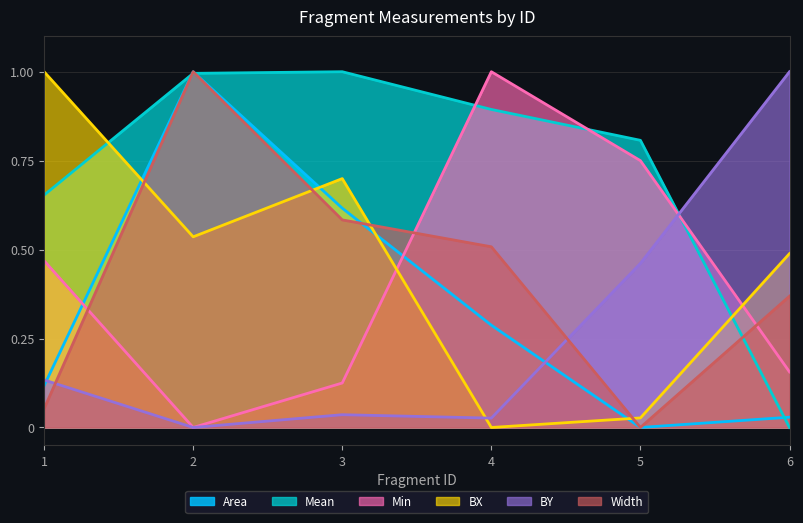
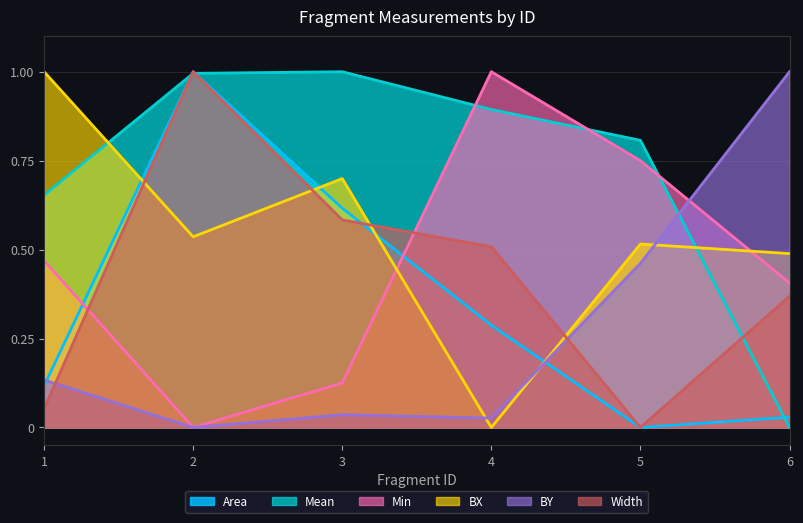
BX, 5: 0.03 -> 0.52
Min, 6: 0.16 -> 0.41
